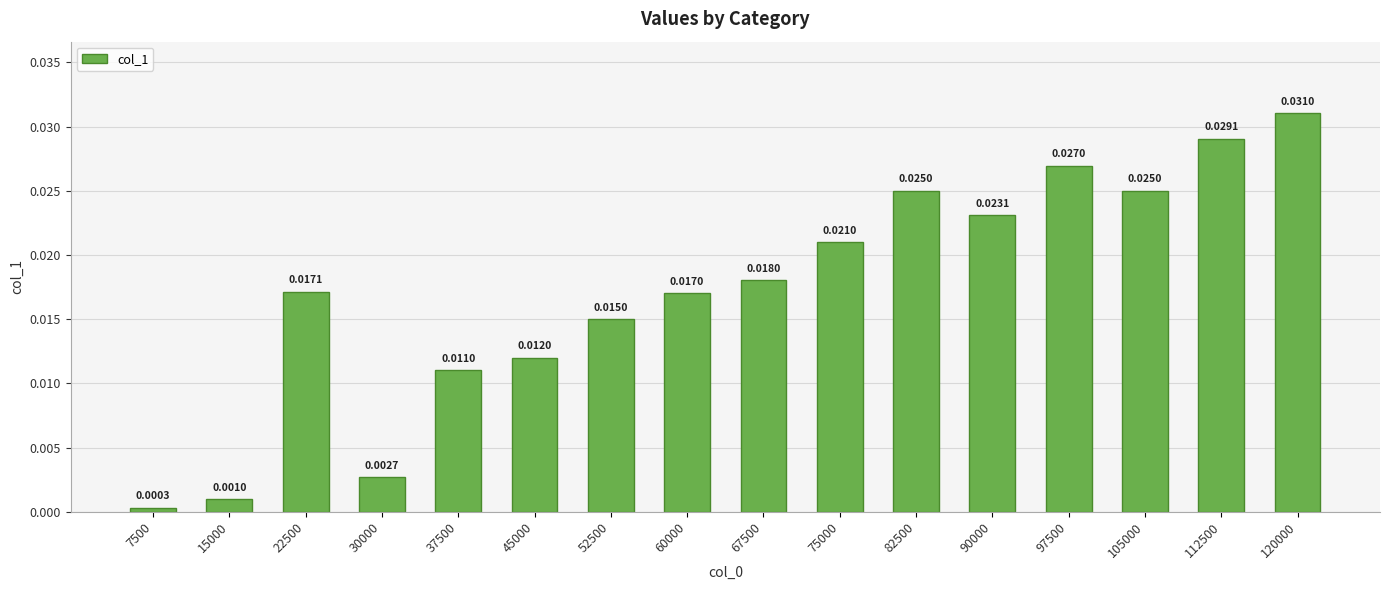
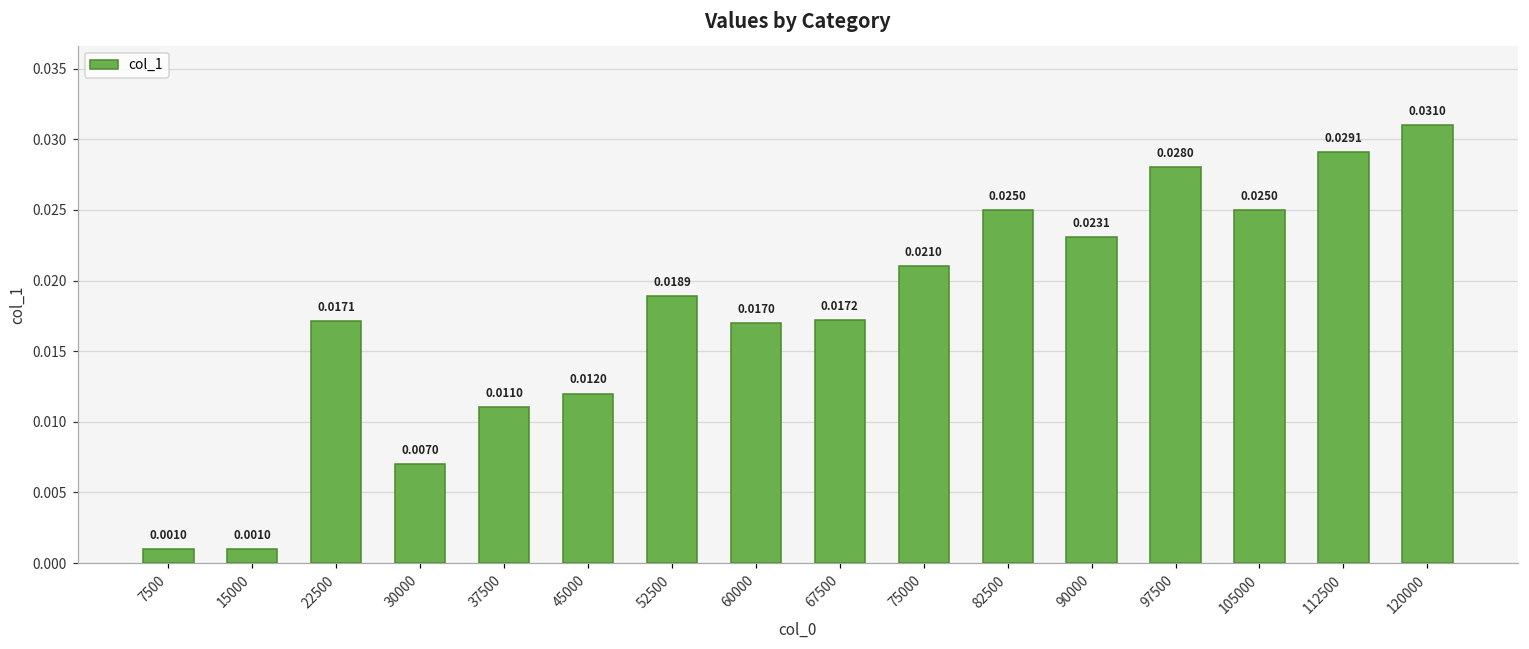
7500: 0.0003 -> 0.0010
30000: 0.0027 -> 0.0070
52500: 0.0150 -> 0.0189
67500: 0.0180 -> 0.0172
97500: 0.0270 -> 0.0280
